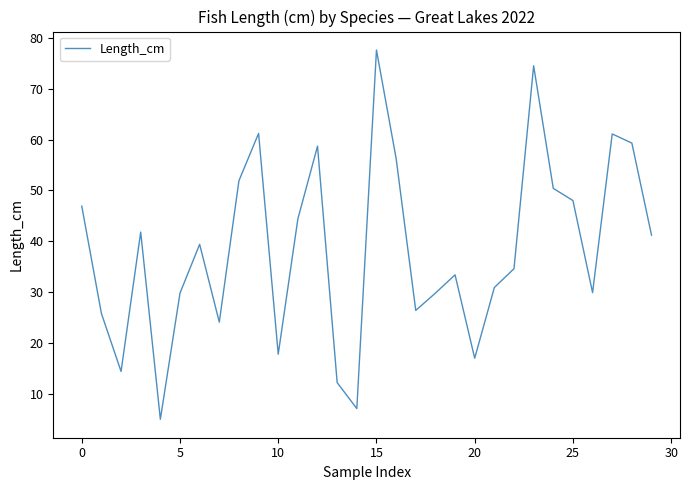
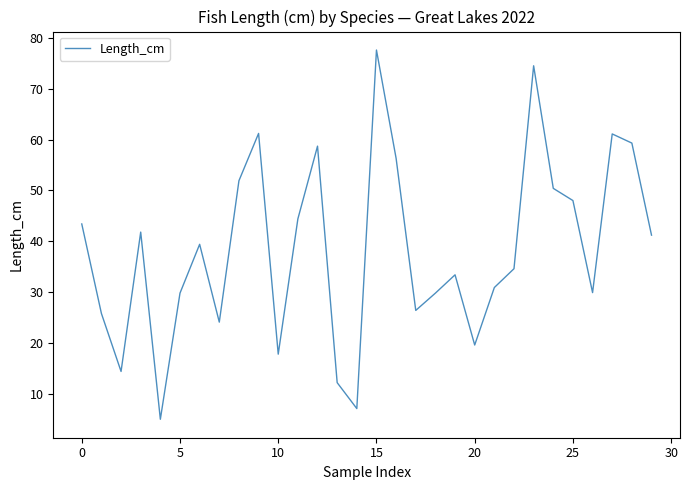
0: 47 -> 43
20: 17 -> 20
